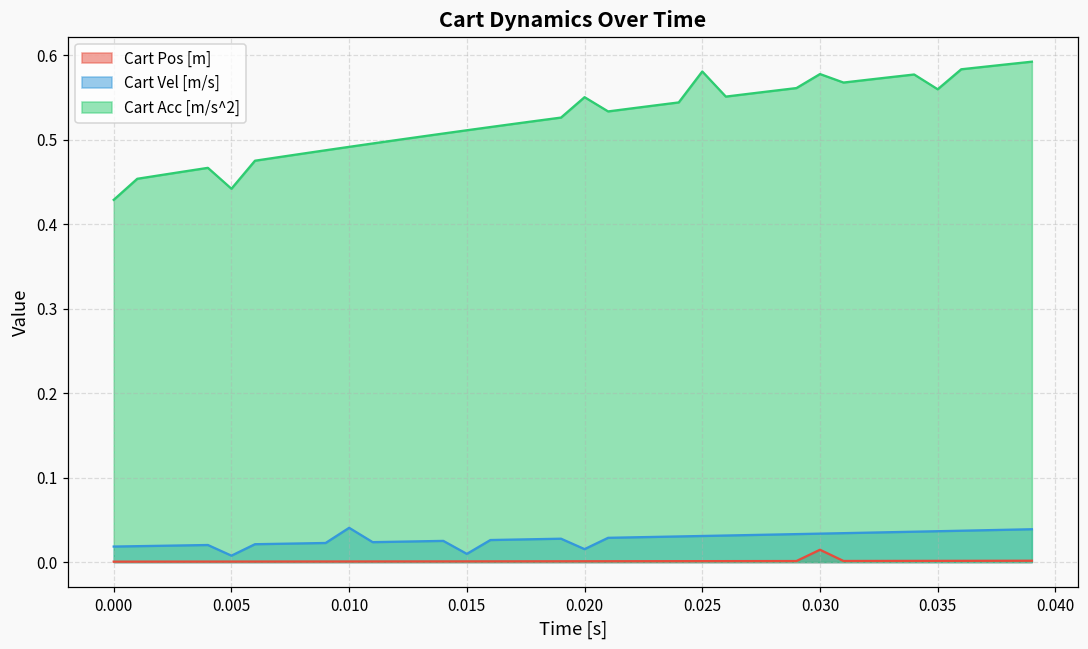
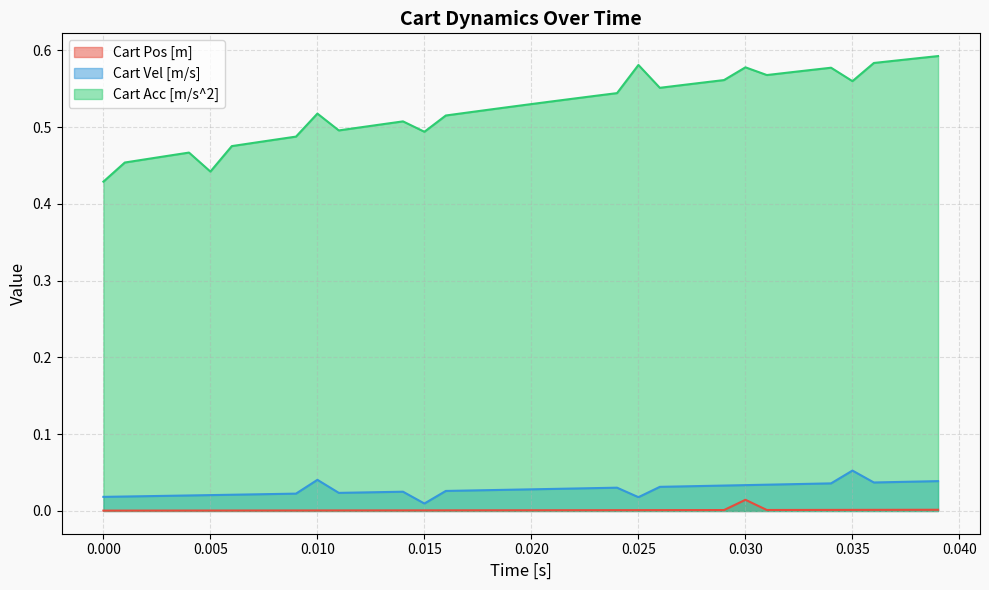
Cart Vel [m/s], 0.005: 0.01 -> 0.02
Cart Acc [m/s^2], 0.010: 0.49 -> 0.52
Cart Acc [m/s^2], 0.015: 0.51 -> 0.49
Cart Vel [m/s], 0.020: 0.02 -> 0.03
Cart Acc [m/s^2], 0.020: 0.55 -> 0.53
Cart Vel [m/s], 0.025: 0.03 -> 0.02
Cart Vel [m/s], 0.035: 0.04 -> 0.05
